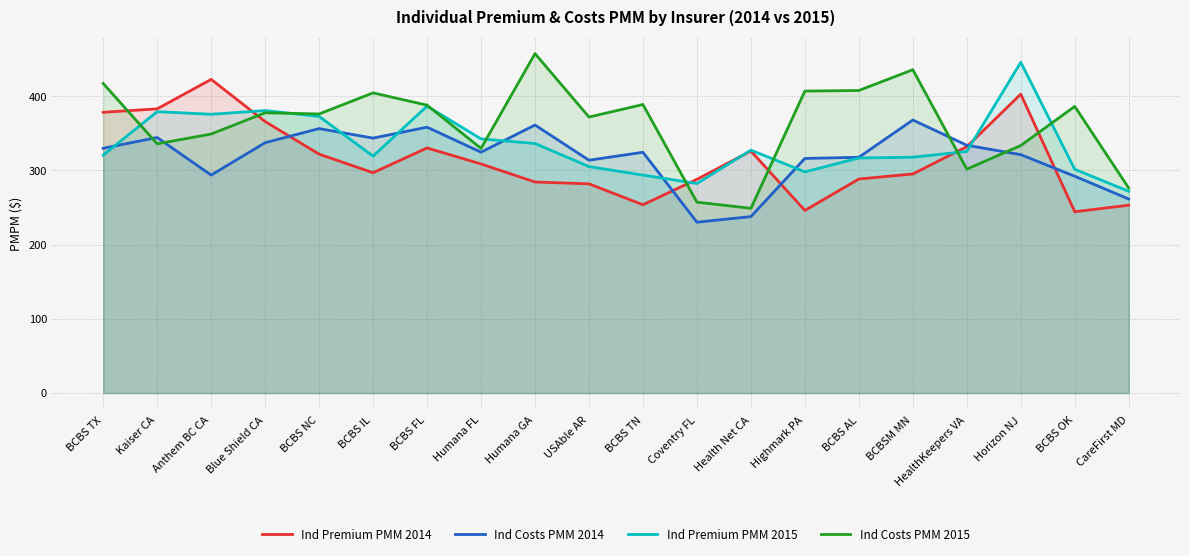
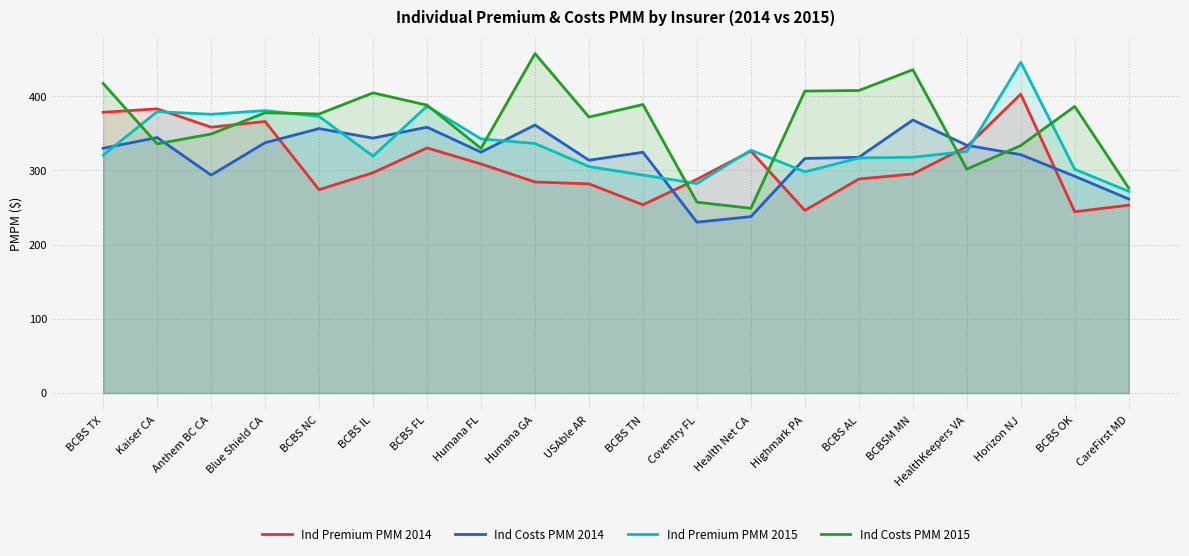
Ind Premium PMM 2014, Anthem BC CA: 420 -> 360
Ind Premium PMM 2014, BCBS NC: 320 -> 270
